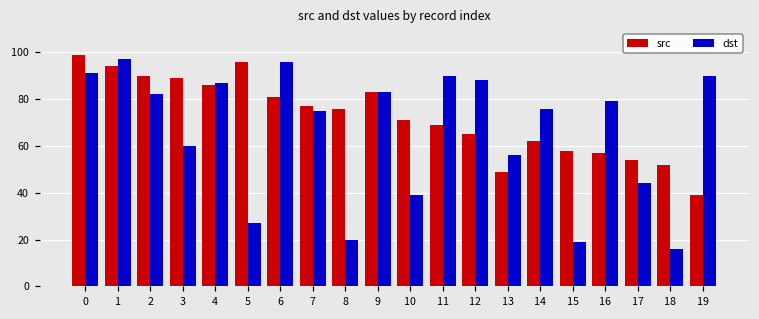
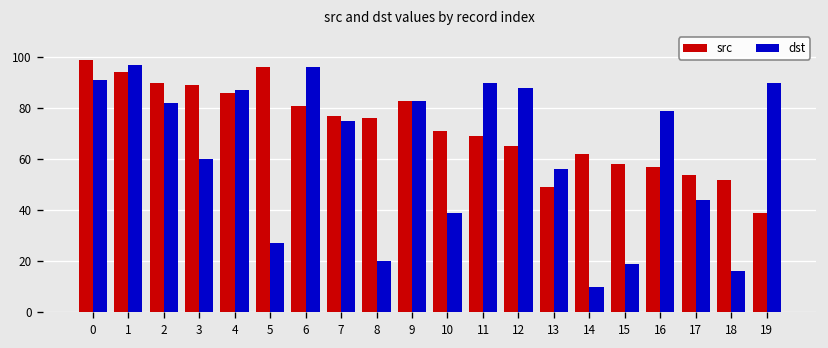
dst, 14: 76 -> 10
